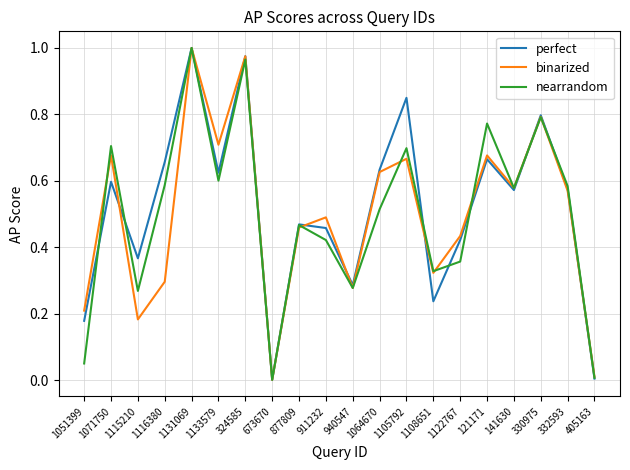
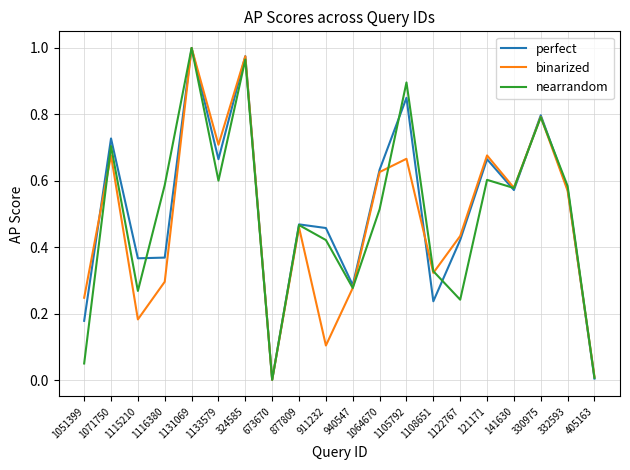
binarized, 1051399: 0.21 -> 0.25
perfect, 1071750: 0.60 -> 0.73
perfect, 1116380: 0.66 -> 0.37
perfect, 1133579: 0.62 -> 0.66
binarized, 911232: 0.49 -> 0.10
nearrandom, 1105792: 0.70 -> 0.90
nearrandom, 1122767: 0.36 -> 0.24
nearrandom, 121171: 0.77 -> 0.60
